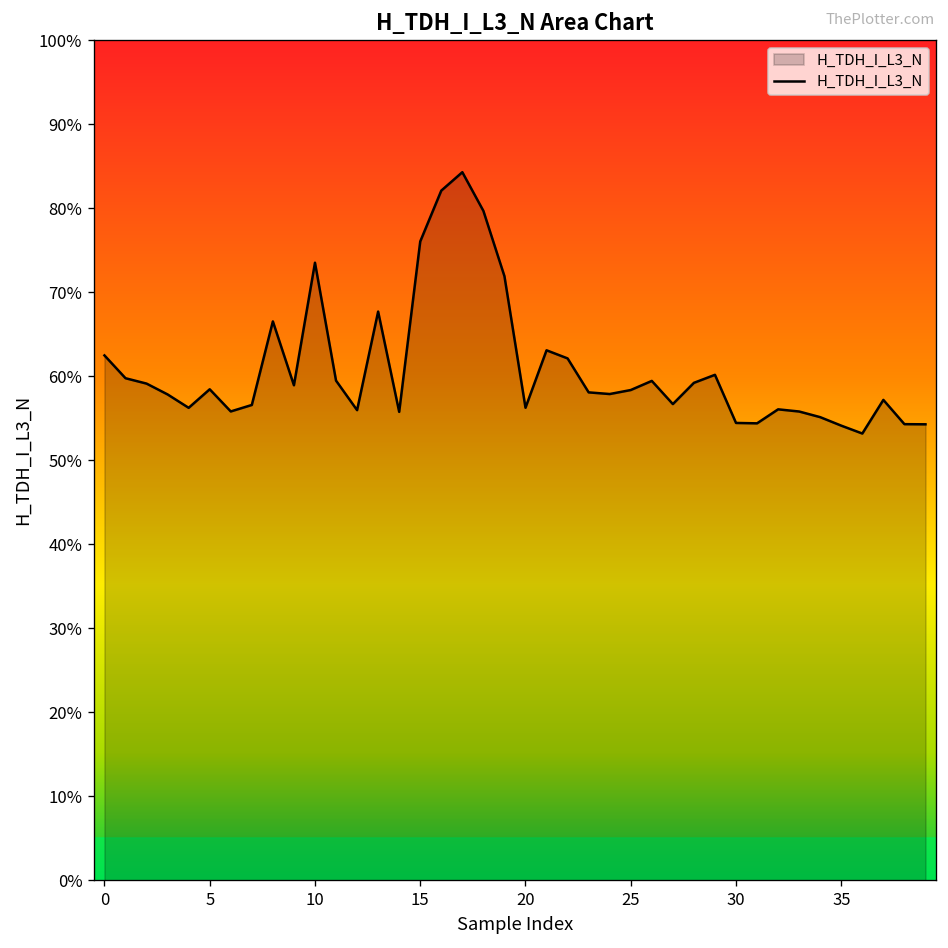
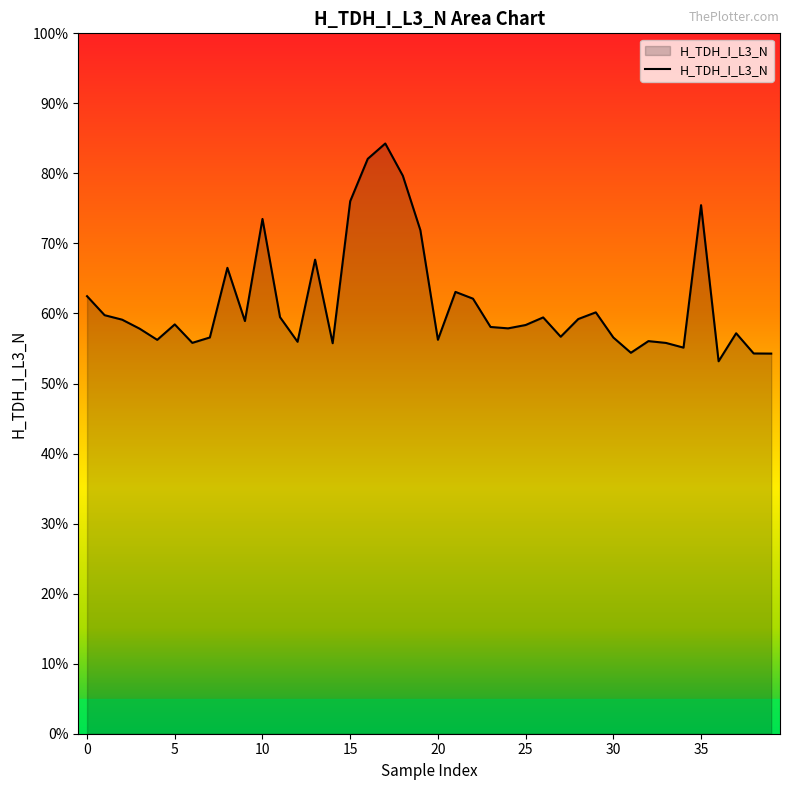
30: 54% -> 57%
35: 54% -> 75%
